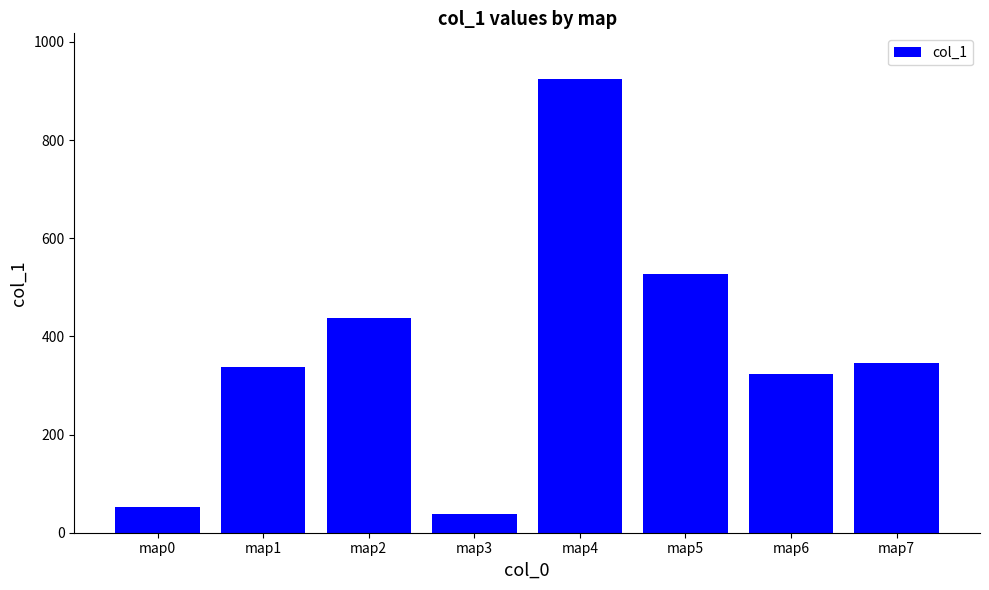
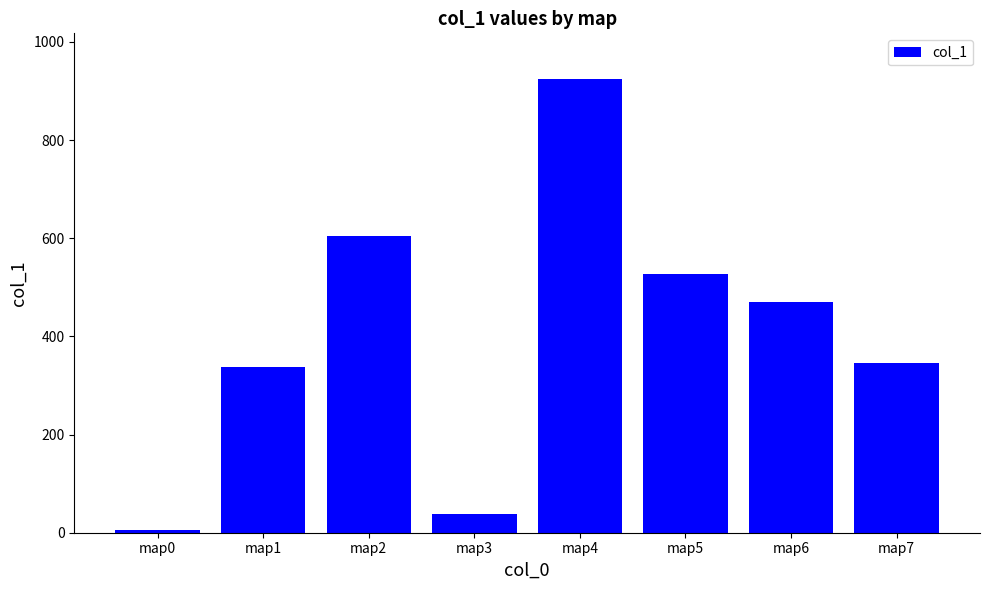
map0: 50 -> 10
map2: 440 -> 610
map6: 320 -> 470
